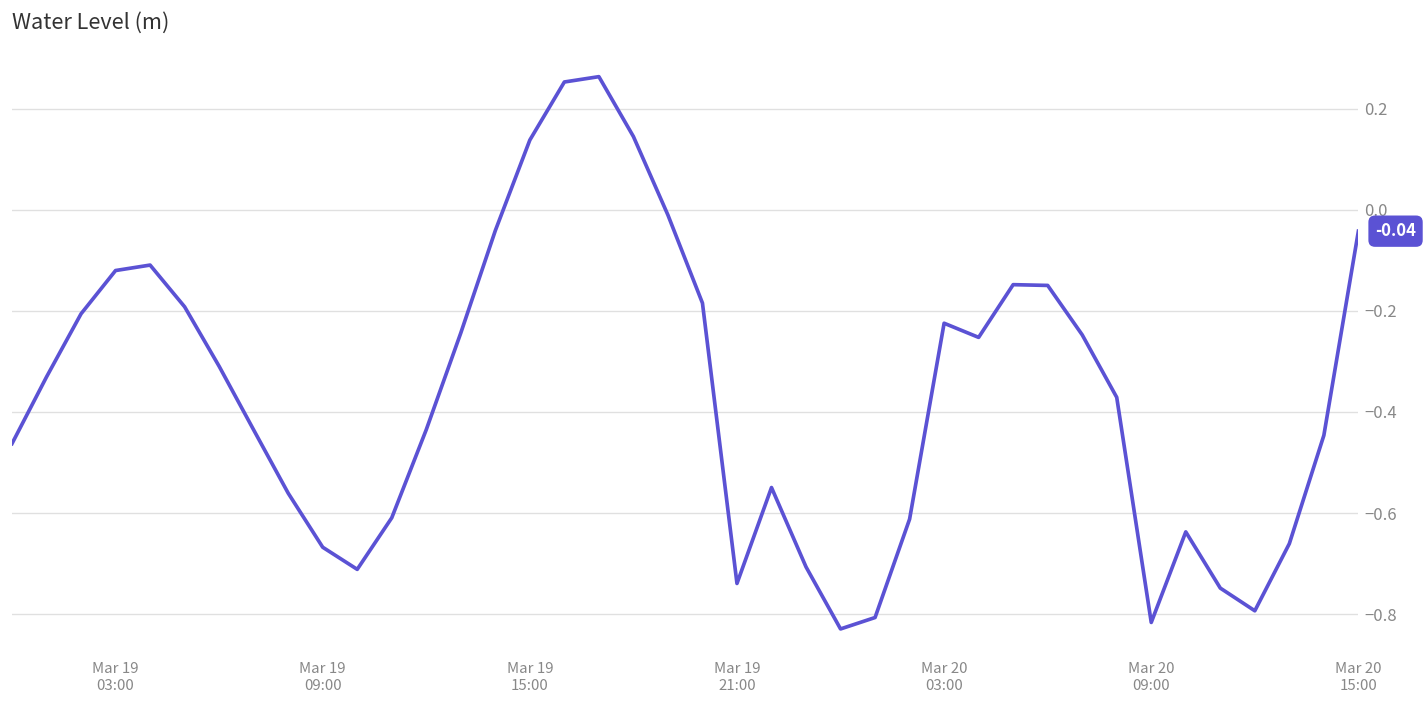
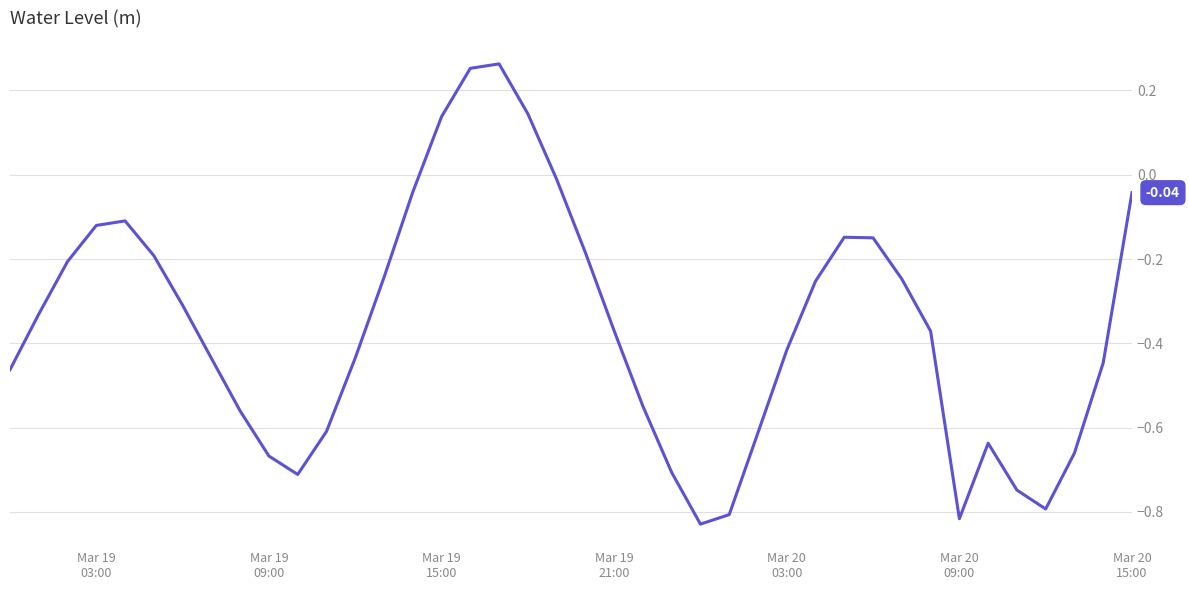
Mar 19 21:00: -0.74 -> -0.37
Mar 20 03:00: -0.22 -> -0.42
